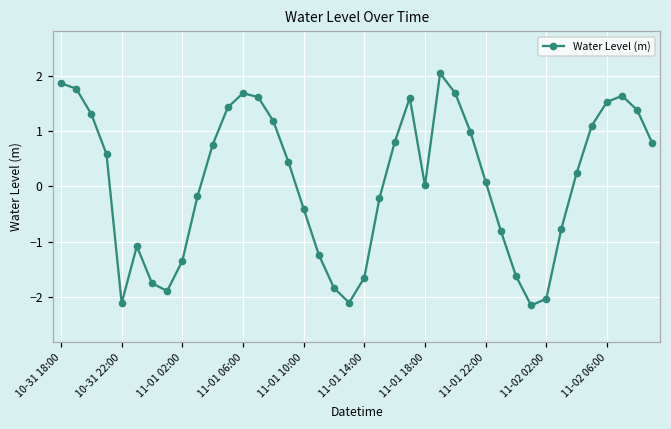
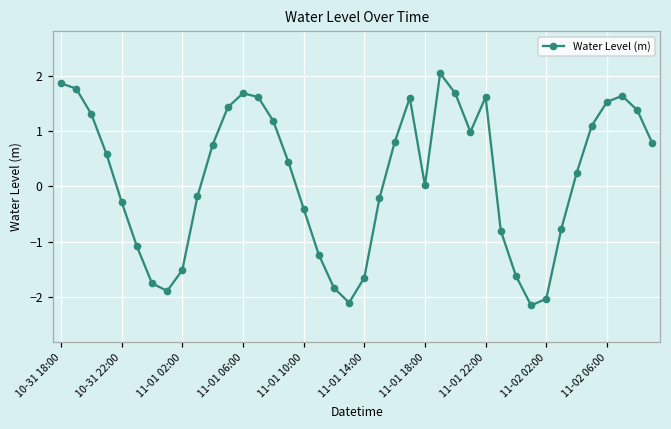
10-31 22:00: -2.1 -> -0.3
11-01 02:00: -1.3 -> -1.5
11-01 22:00: 0.1 -> 1.6
